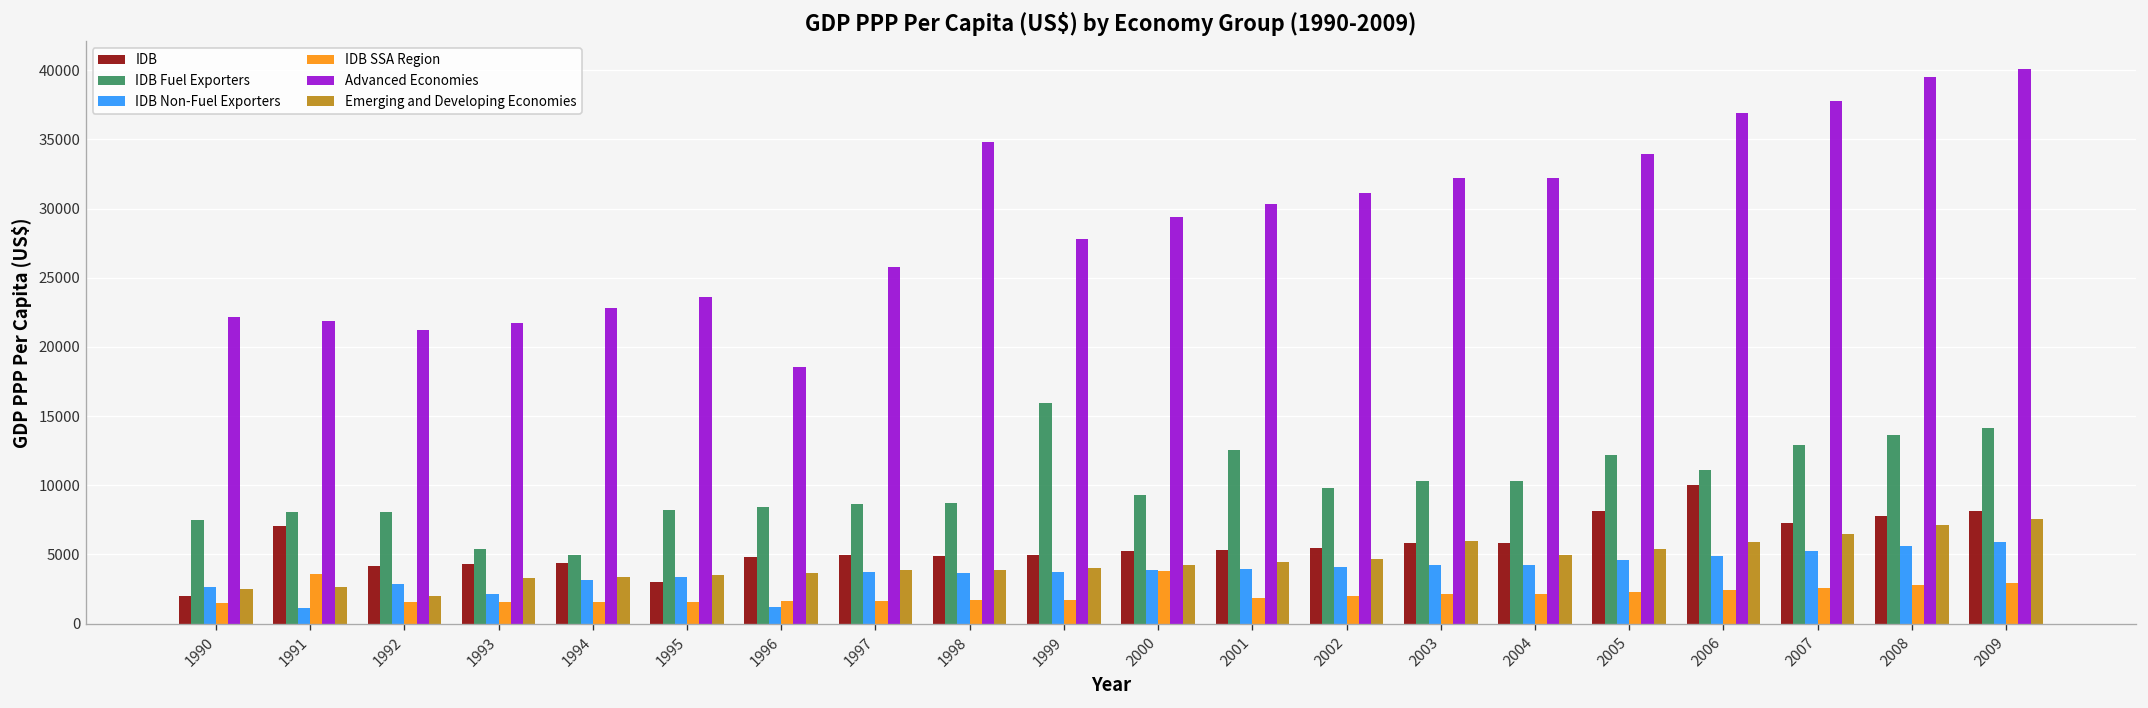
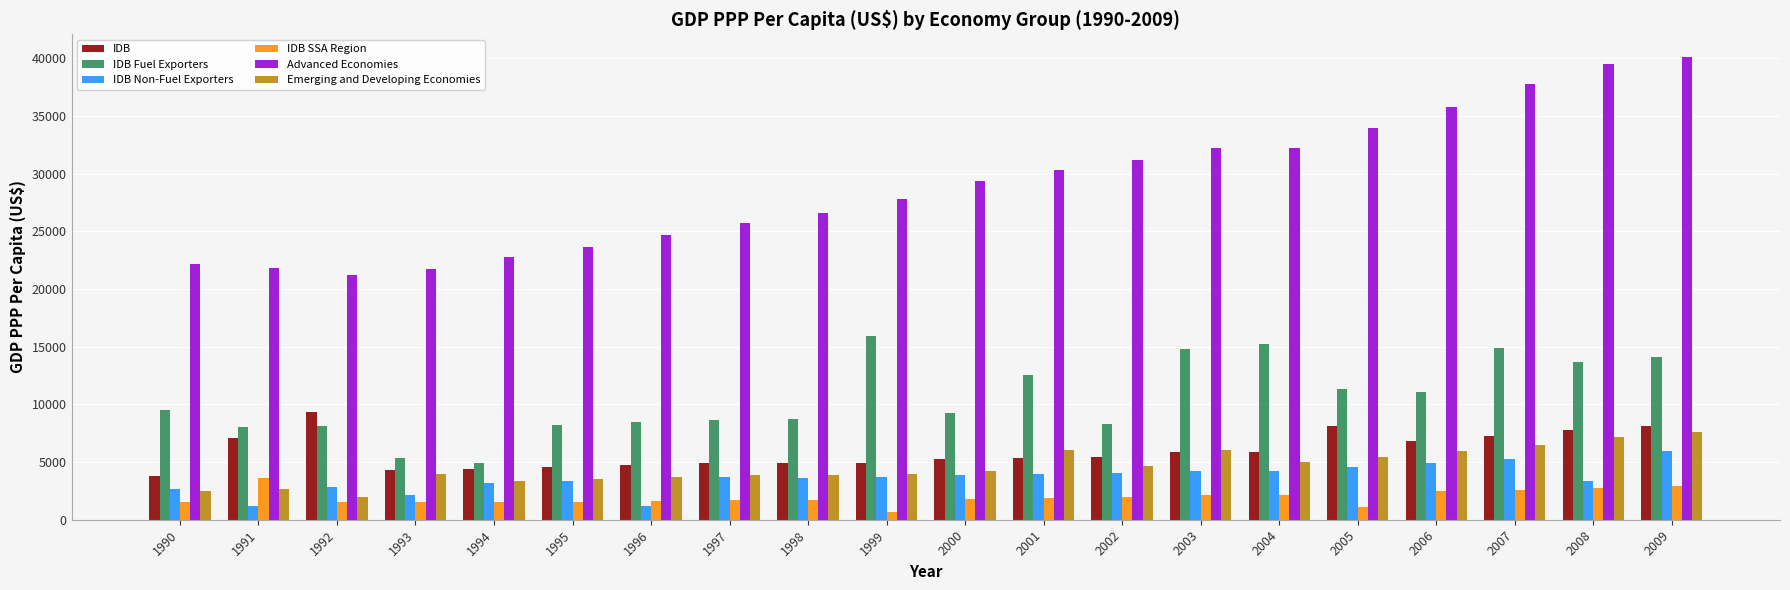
IDB, 1990: 2000 -> 3800
IDB Fuel Exporters, 1990: 7500 -> 9500
IDB, 1992: 4200 -> 9300
Emerging and Developing Economies, 1993: 3300 -> 4000
IDB, 1995: 3000 -> 4600
Advanced Economies, 1996: 18500 -> 24600
Advanced Economies, 1998: 34800 -> 26600
IDB SSA Region, 1999: 1700 -> 700
IDB SSA Region, 2000: 3800 -> 1800
Emerging and Developing Economies, 2001: 4500 -> 6100
IDB Fuel Exporters, 2002: 9800 -> 8300
IDB Fuel Exporters, 2003: 10300 -> 14800
IDB Fuel Exporters, 2004: 10300 -> 15300
IDB Fuel Exporters, 2005: 12200 -> 11300
IDB SSA Region, 2005: 2300 -> 1100
IDB, 2006: 10100 -> 6800
Advanced Economies, 2006: 36900 -> 35800
IDB Fuel Exporters, 2007: 12900 -> 14900
IDB Non-Fuel Exporters, 2008: 5600 -> 3300
